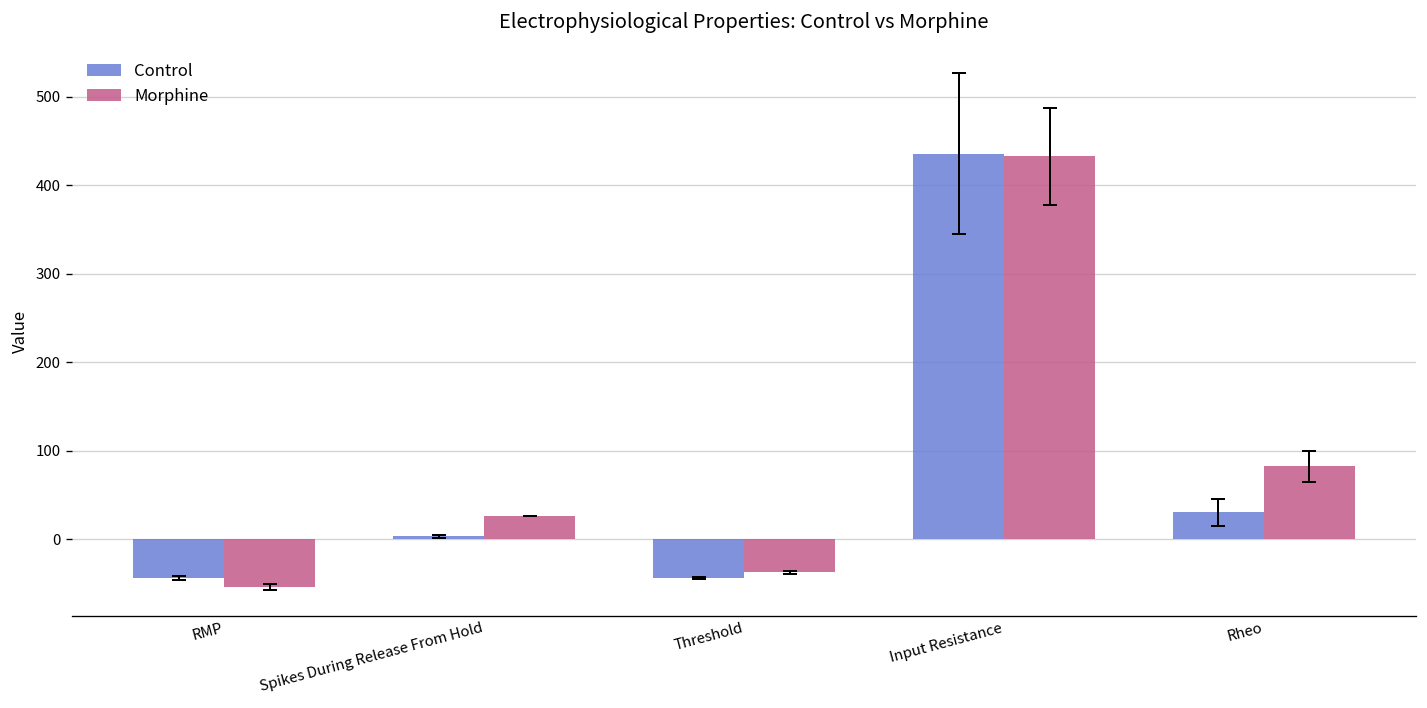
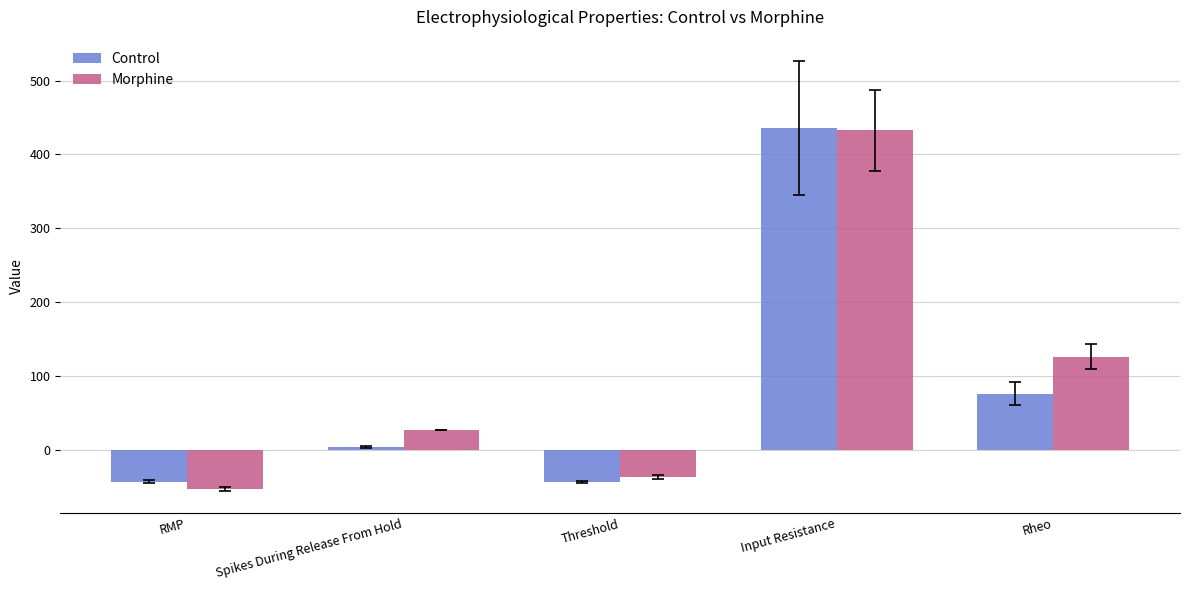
Control, Rheo: 30 -> 80
Morphine, Rheo: 80 -> 130
